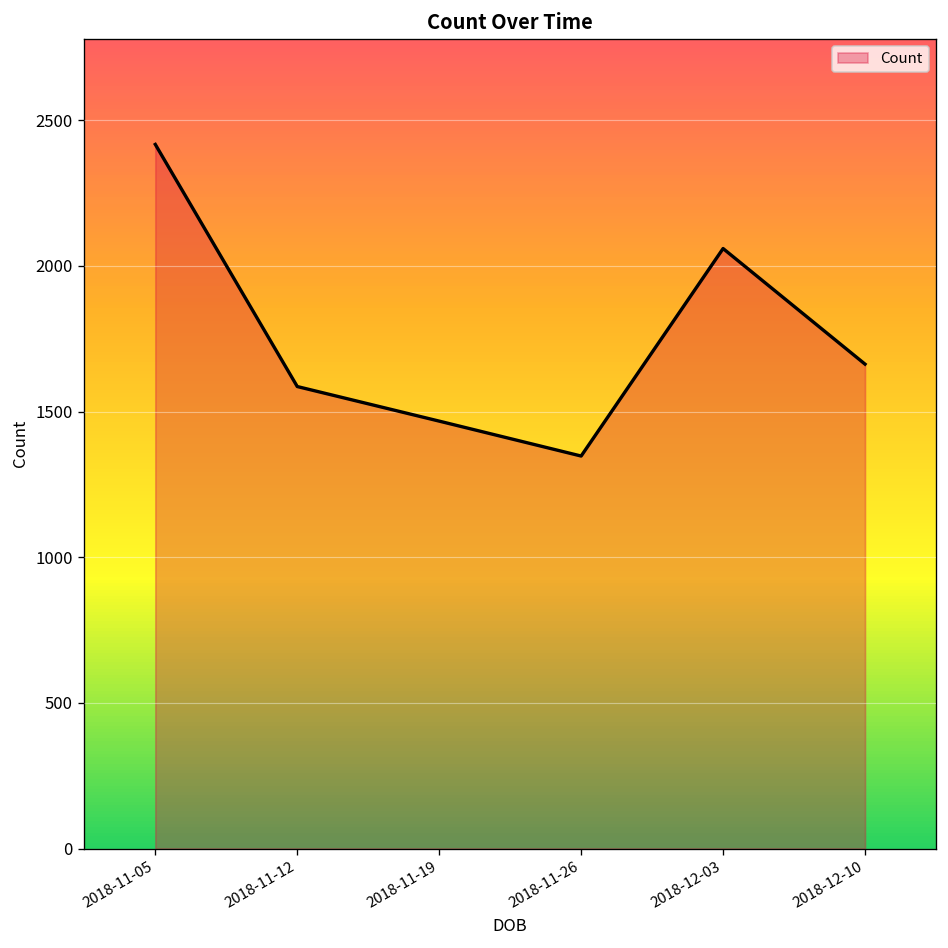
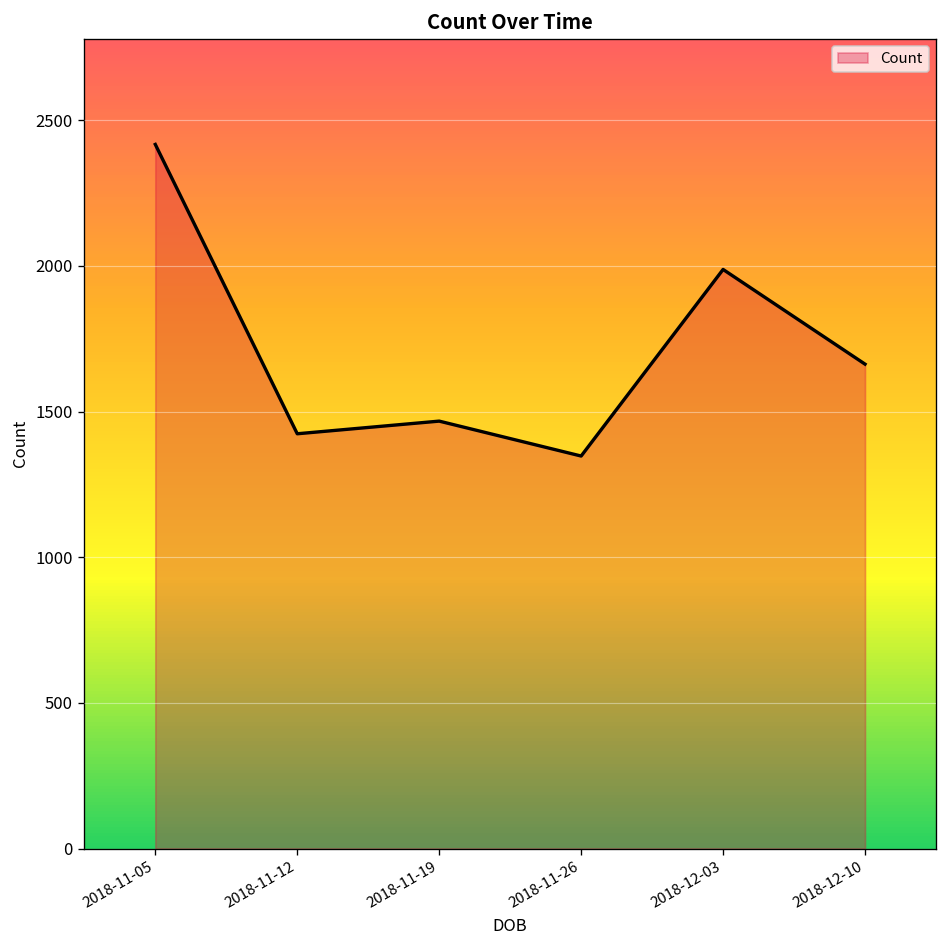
2018-11-12: 1590 -> 1420
2018-12-03: 2060 -> 1990
